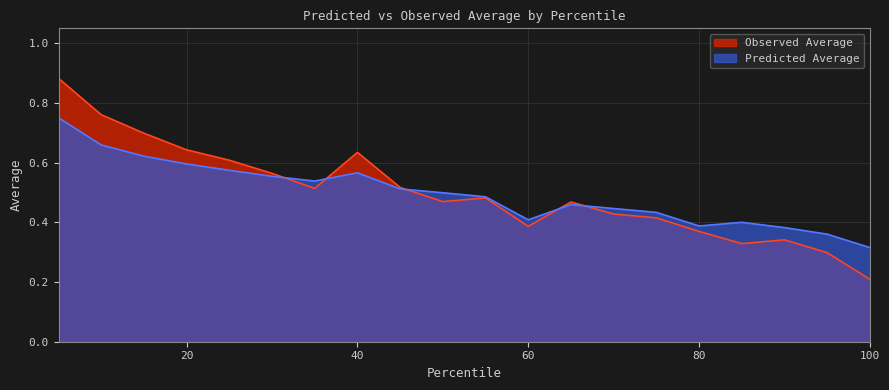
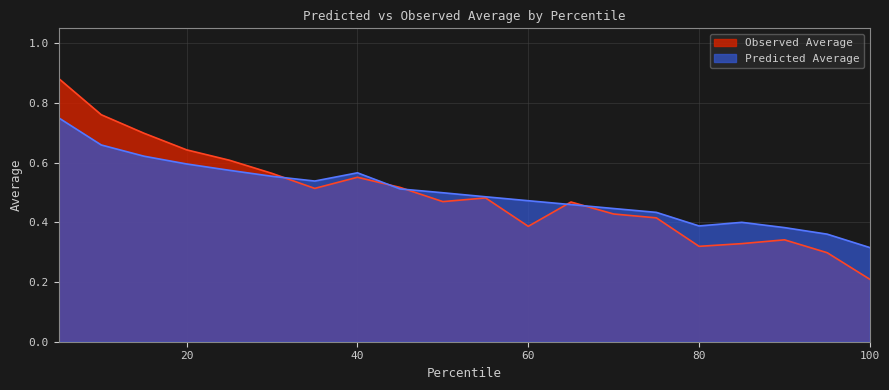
Observed Average, 40: 0.63 -> 0.55
Predicted Average, 60: 0.41 -> 0.47
Observed Average, 80: 0.37 -> 0.32
